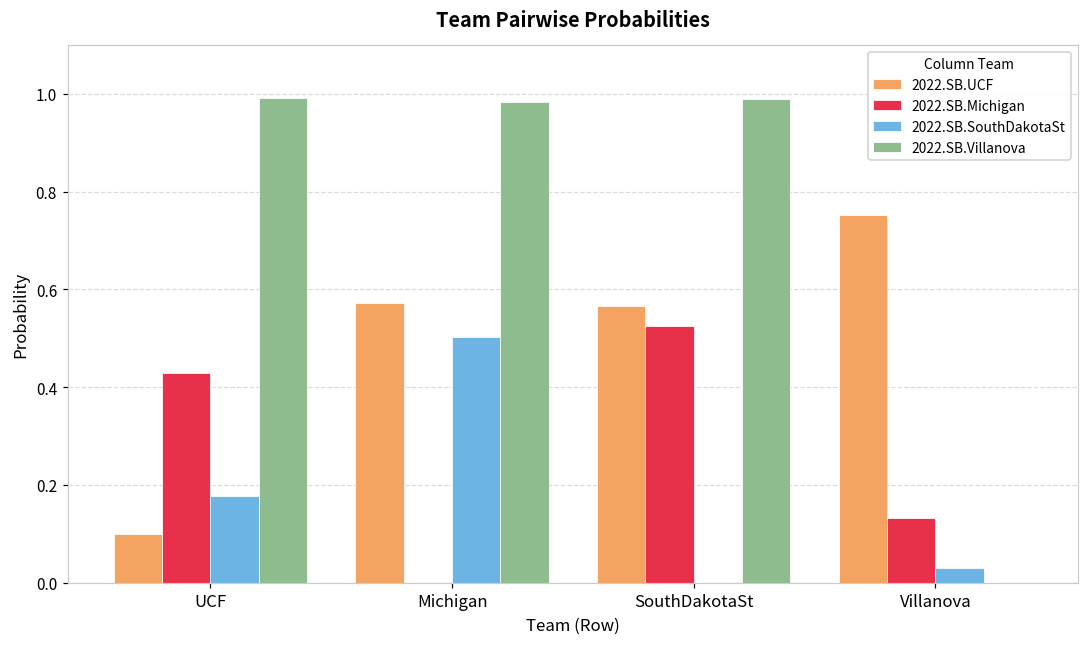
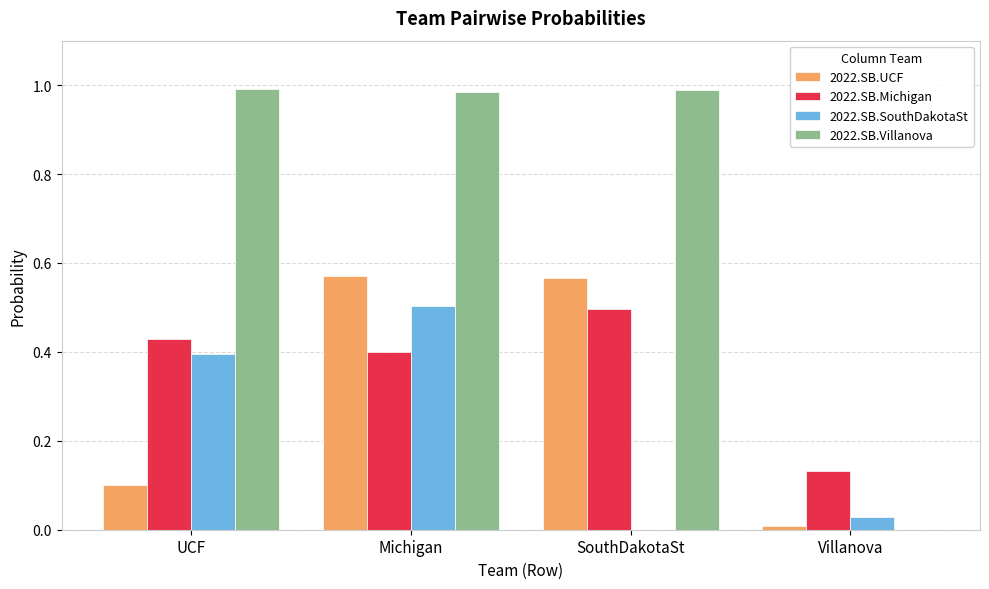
2022.SB.SouthDakotaSt, UCF: 0.18 -> 0.40
2022.SB.Michigan, Michigan: 0.0 -> 0.4
2022.SB.Michigan, SouthDakotaSt: 0.53 -> 0.50
2022.SB.UCF, Villanova: 0.75 -> 0.01
